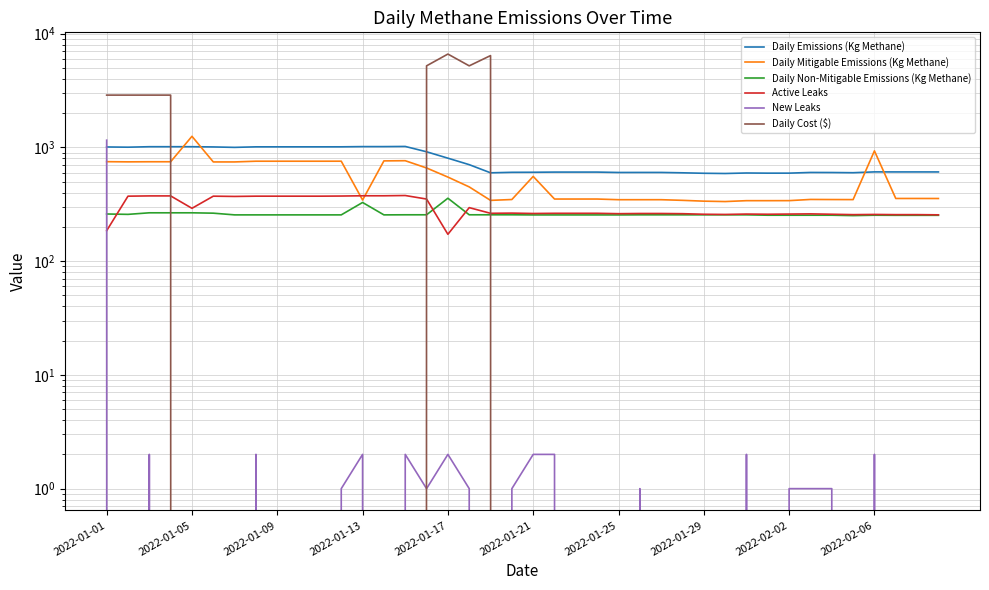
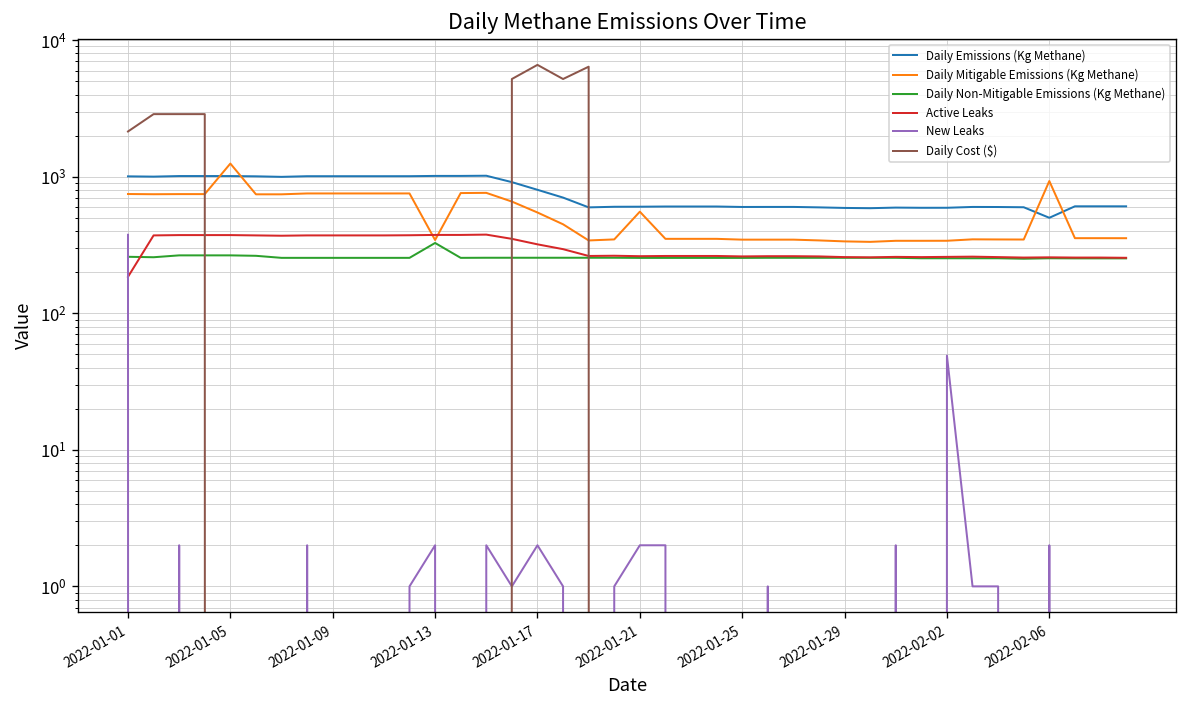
New Leaks, 2022-01-01: 1200 -> 380
Daily Cost ($), 2022-01-01: 2900 -> 2100
Active Leaks, 2022-01-05: 290 -> 370
Daily Non-Mitigable Emissions (Kg Methane), 2022-01-17: 360 -> 260
Active Leaks, 2022-01-17: 170 -> 320
New Leaks, 2022-02-02: 1 -> 49
Daily Emissions (Kg Methane), 2022-02-06: 600 -> 500
